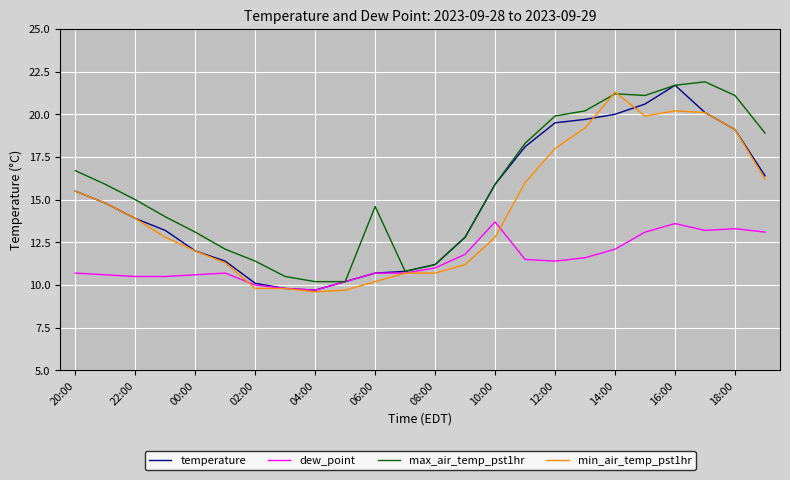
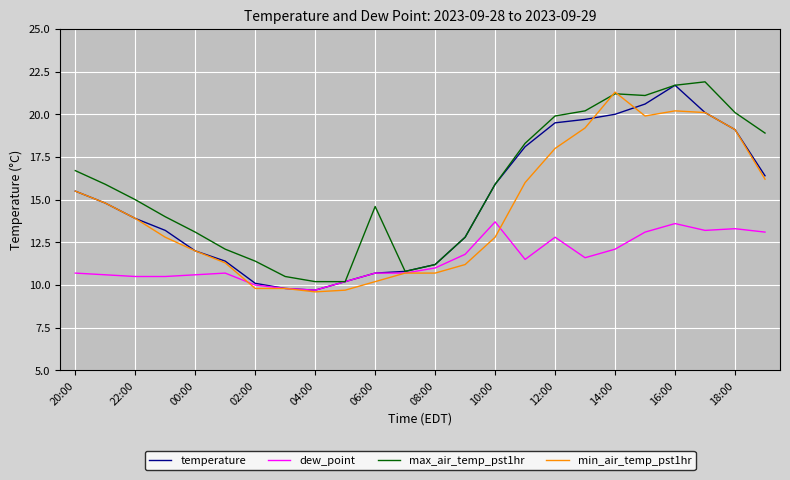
dew_point, 12:00: 11.4 -> 12.8
max_air_temp_pst1hr, 18:00: 21.1 -> 20.1
